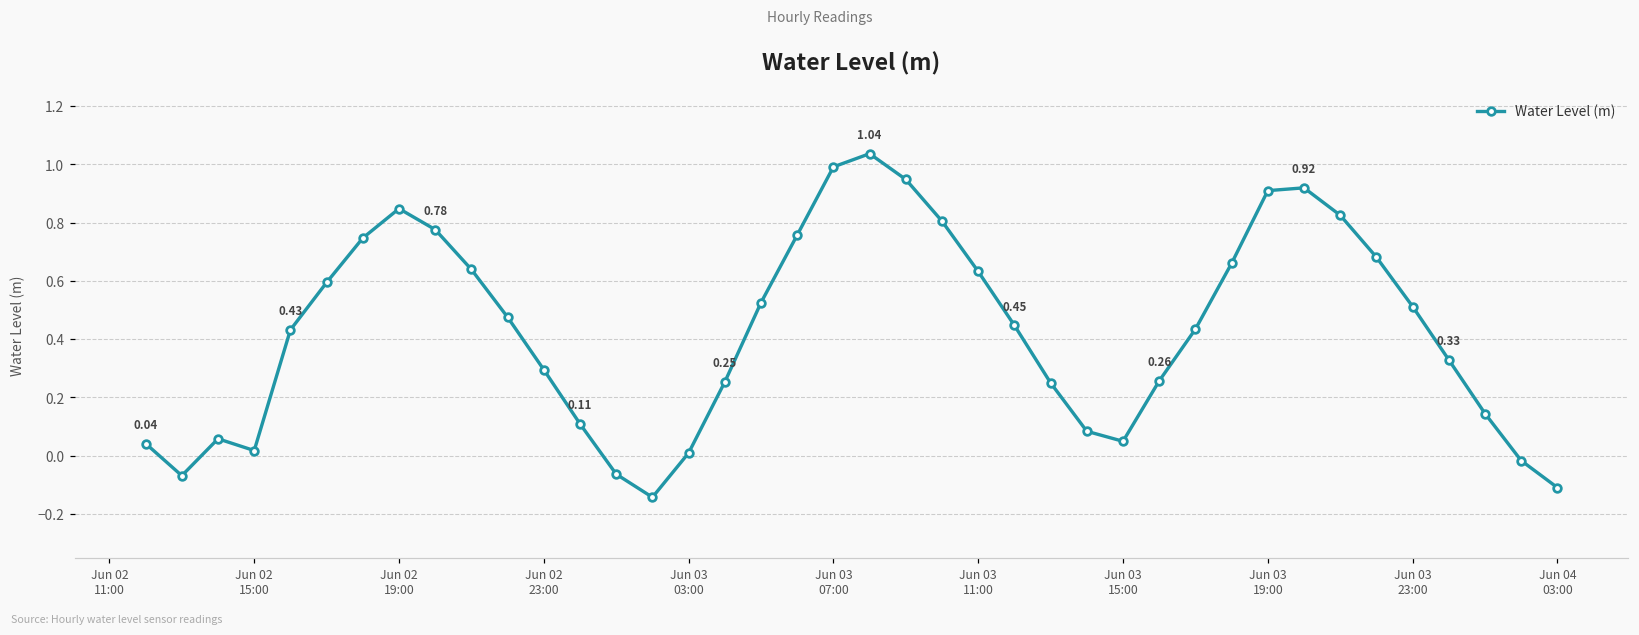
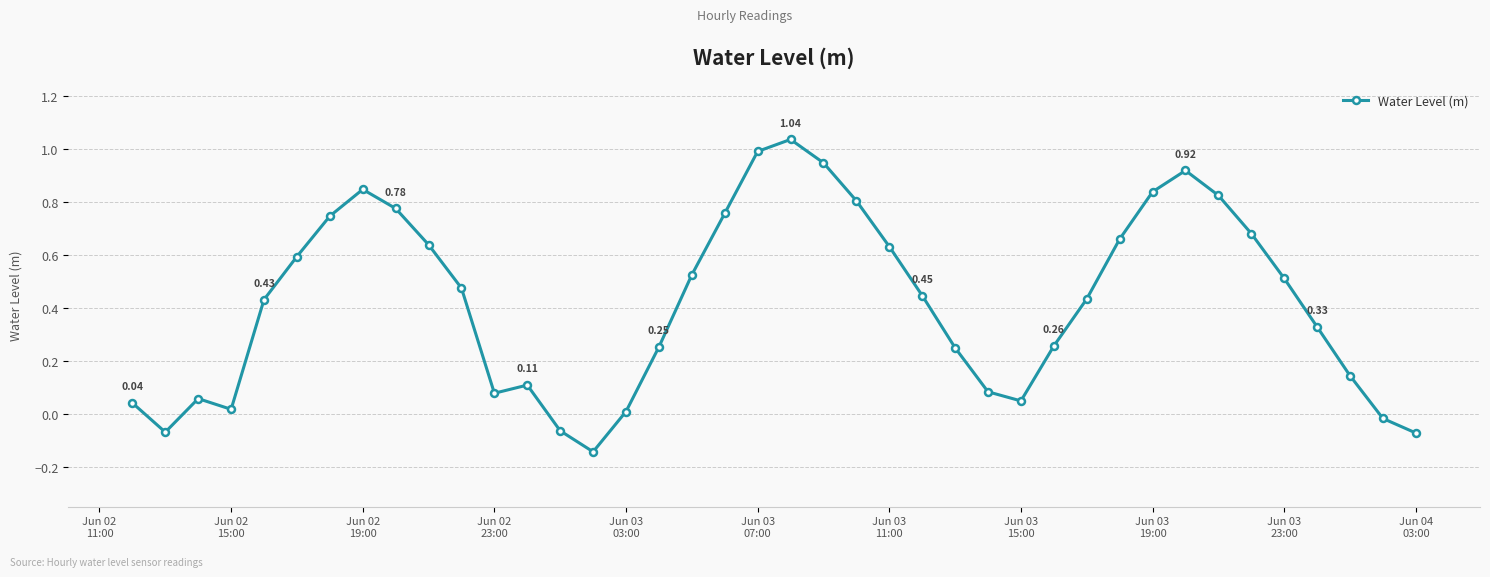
Jun 02 23:00: 0.29 -> 0.08
Jun 03 19:00: 0.91 -> 0.84
Jun 04 03:00: -0.11 -> -0.07
